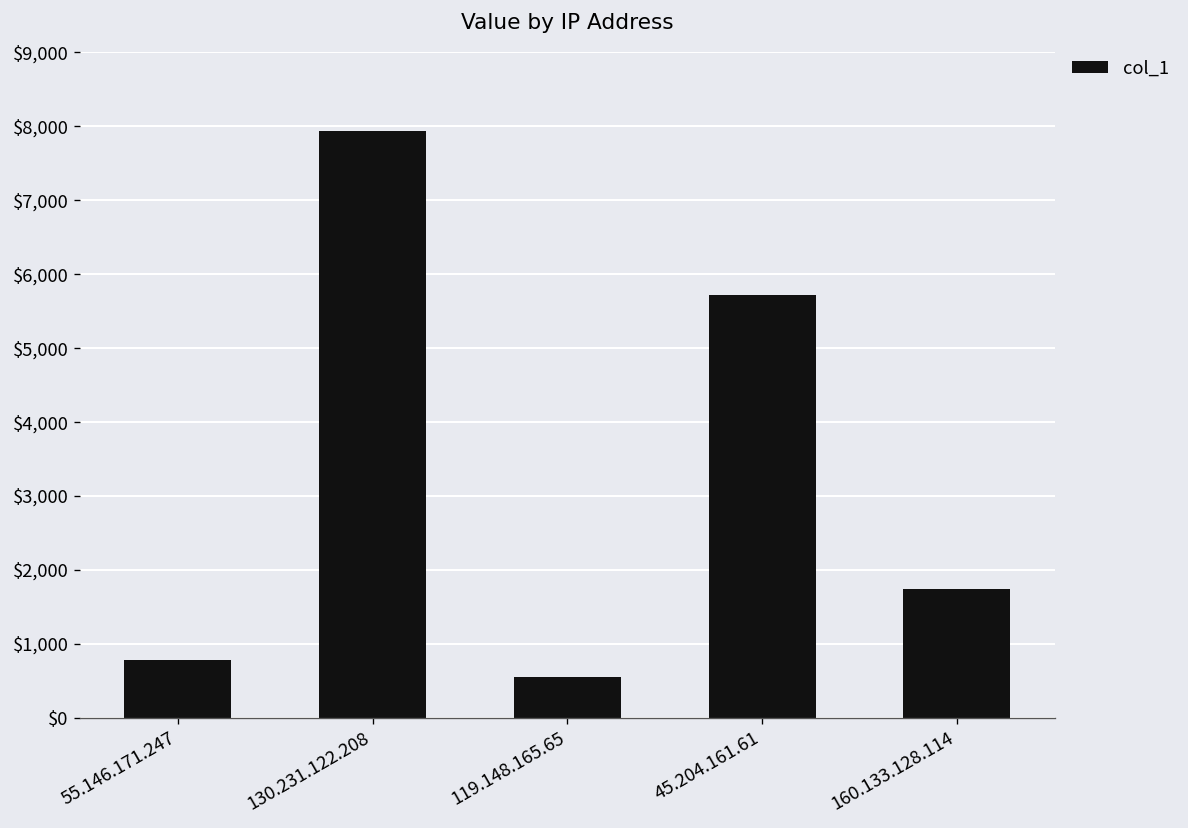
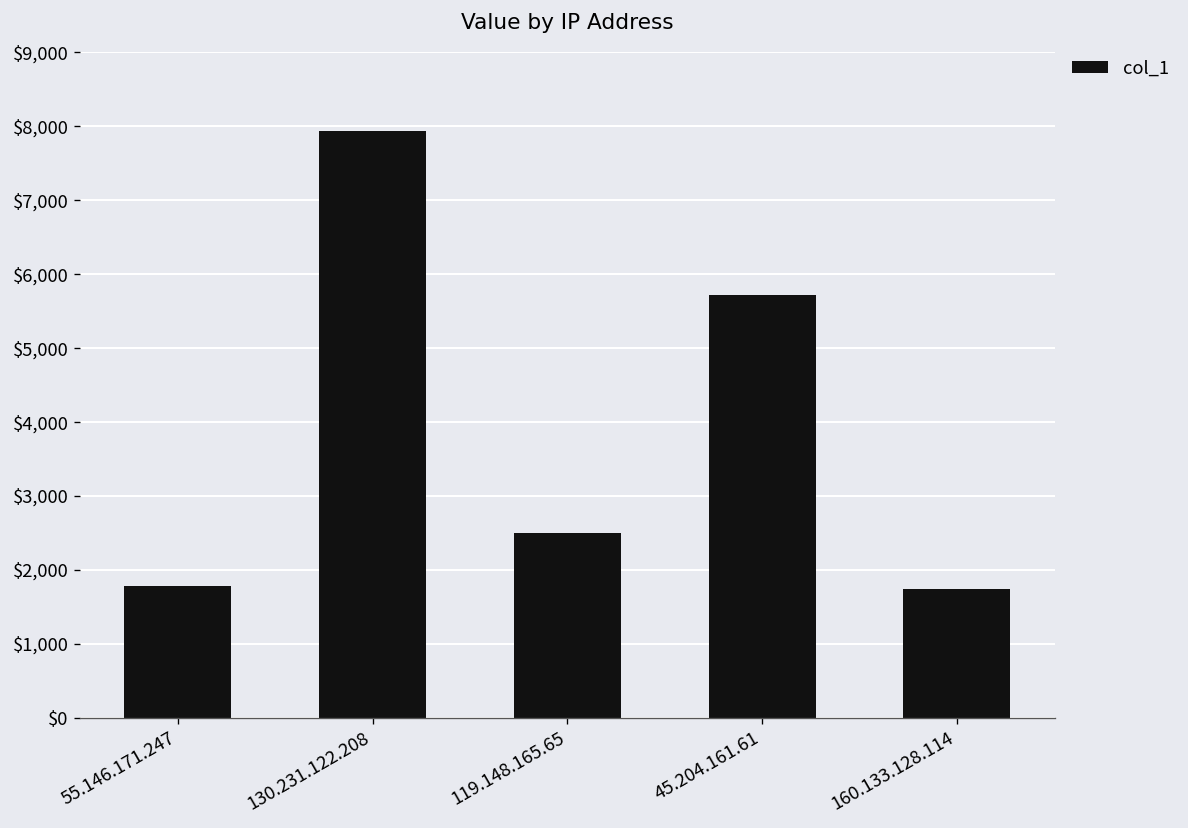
55.146.171.247: $800 -> $1,800
119.148.165.65: $500 -> $2,500
